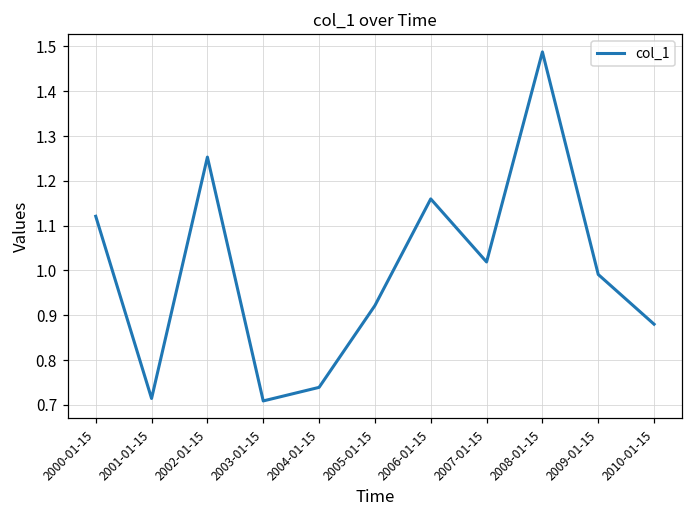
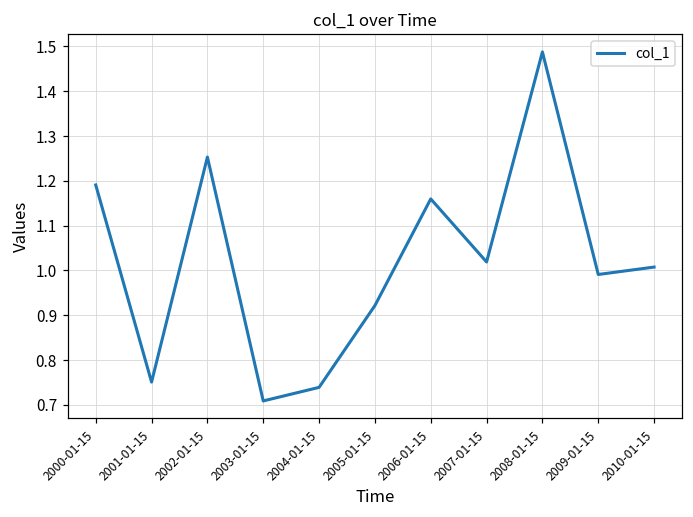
2000-01-15: 1.12 -> 1.19
2001-01-15: 0.71 -> 0.75
2010-01-15: 0.88 -> 1.01
